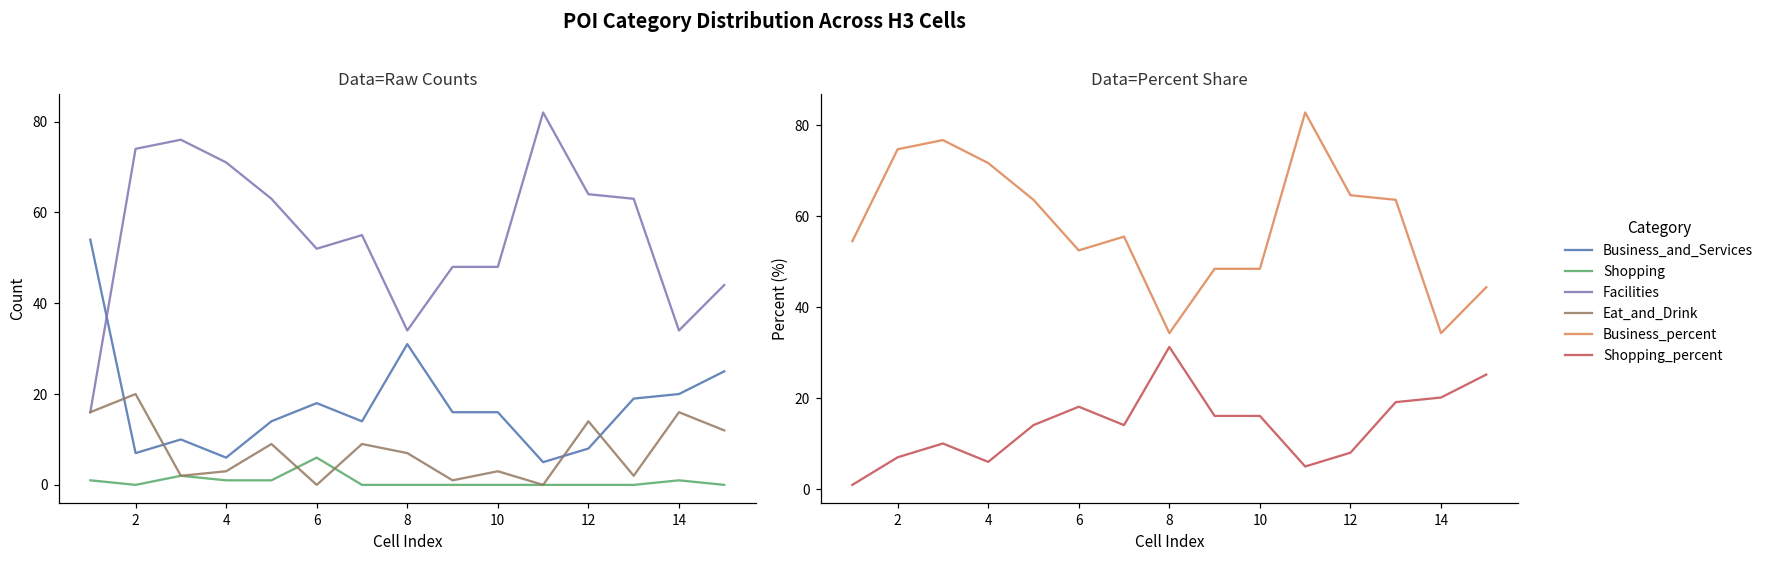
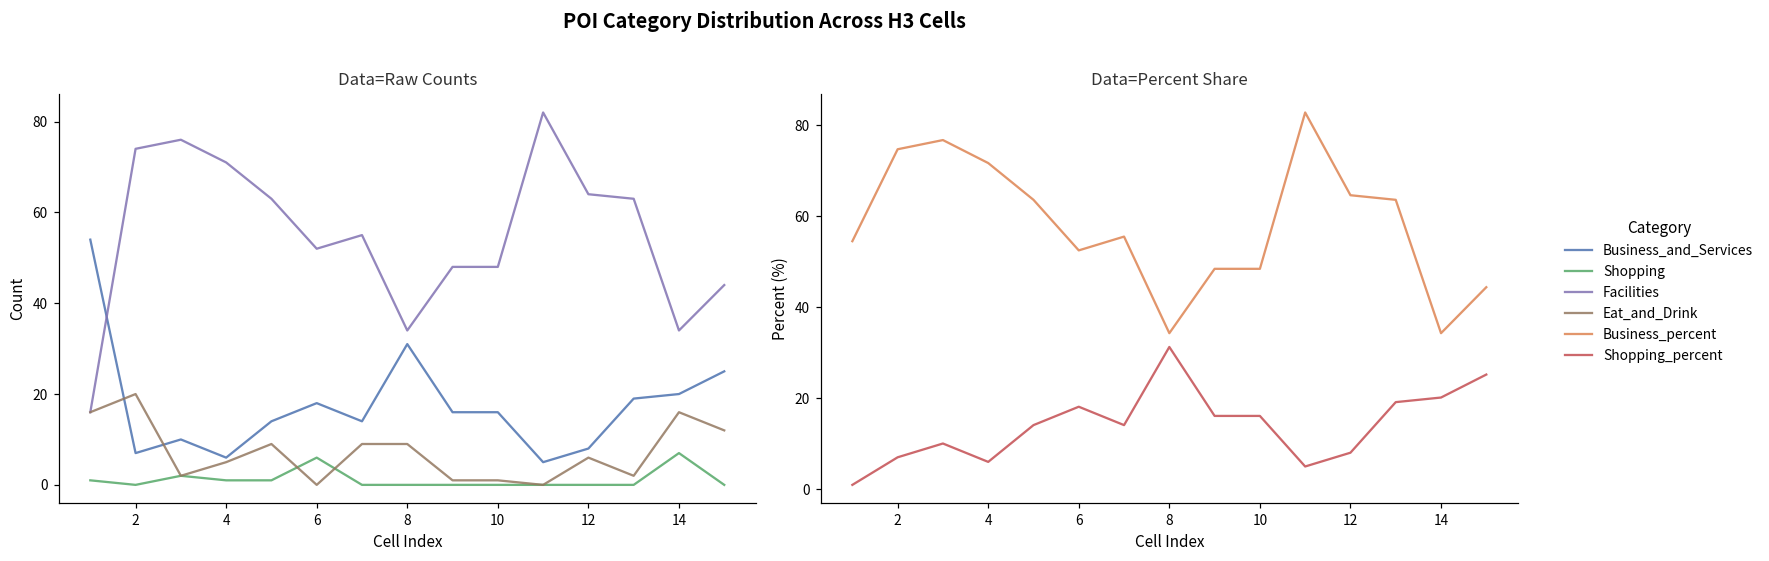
Data=Raw Counts, Eat_and_Drink, 4: 3 -> 5
Data=Raw Counts, Eat_and_Drink, 8: 7 -> 9
Data=Raw Counts, Eat_and_Drink, 10: 3 -> 1
Data=Raw Counts, Eat_and_Drink, 12: 14 -> 6
Data=Raw Counts, Shopping, 14: 1 -> 7
